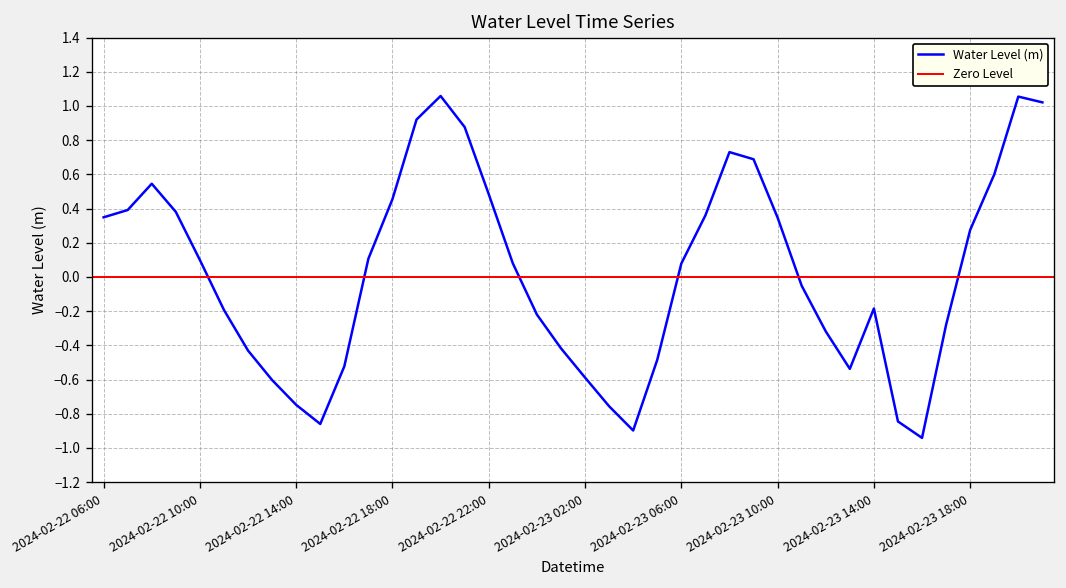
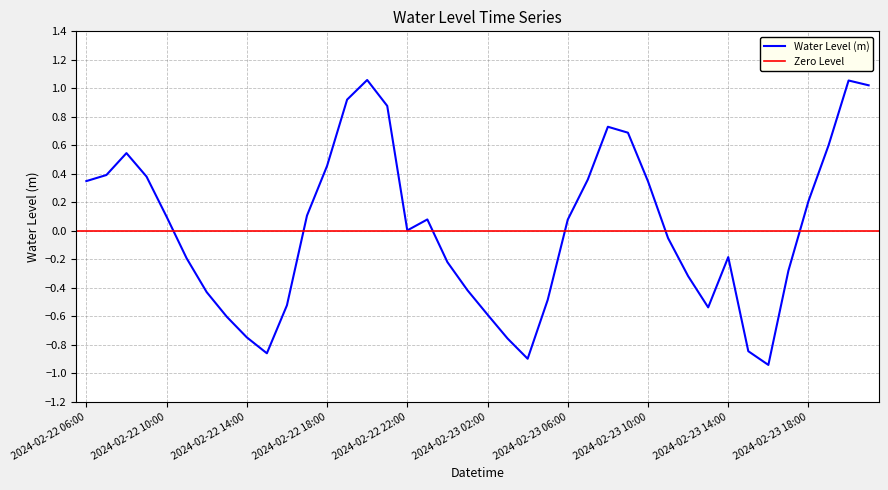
2024-02-22 22:00: 0.48 -> 0.00
2024-02-23 18:00: 0.28 -> 0.21
